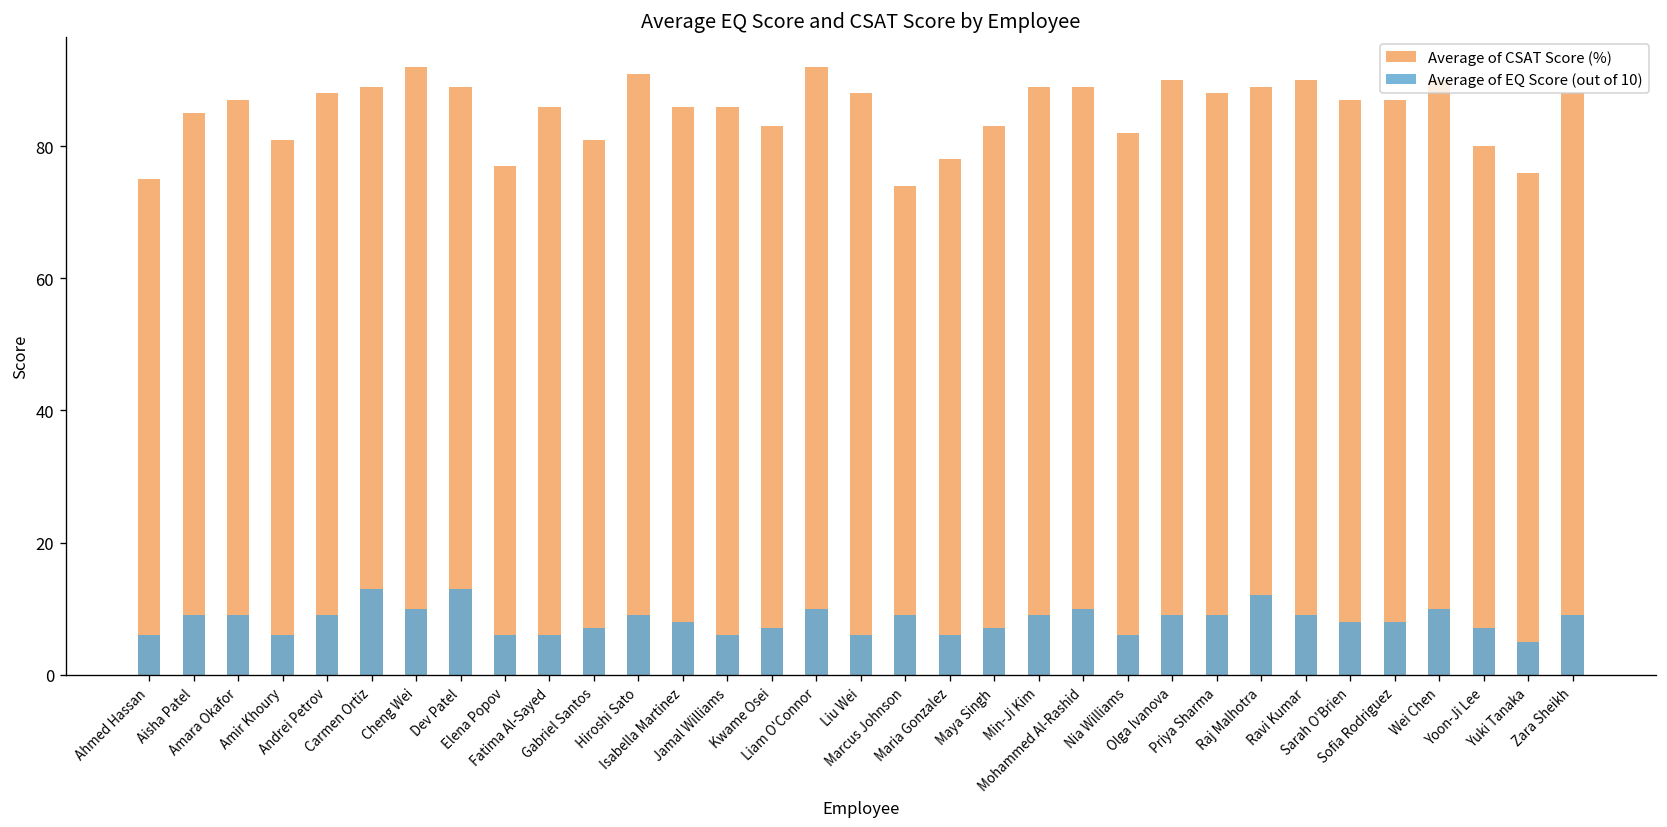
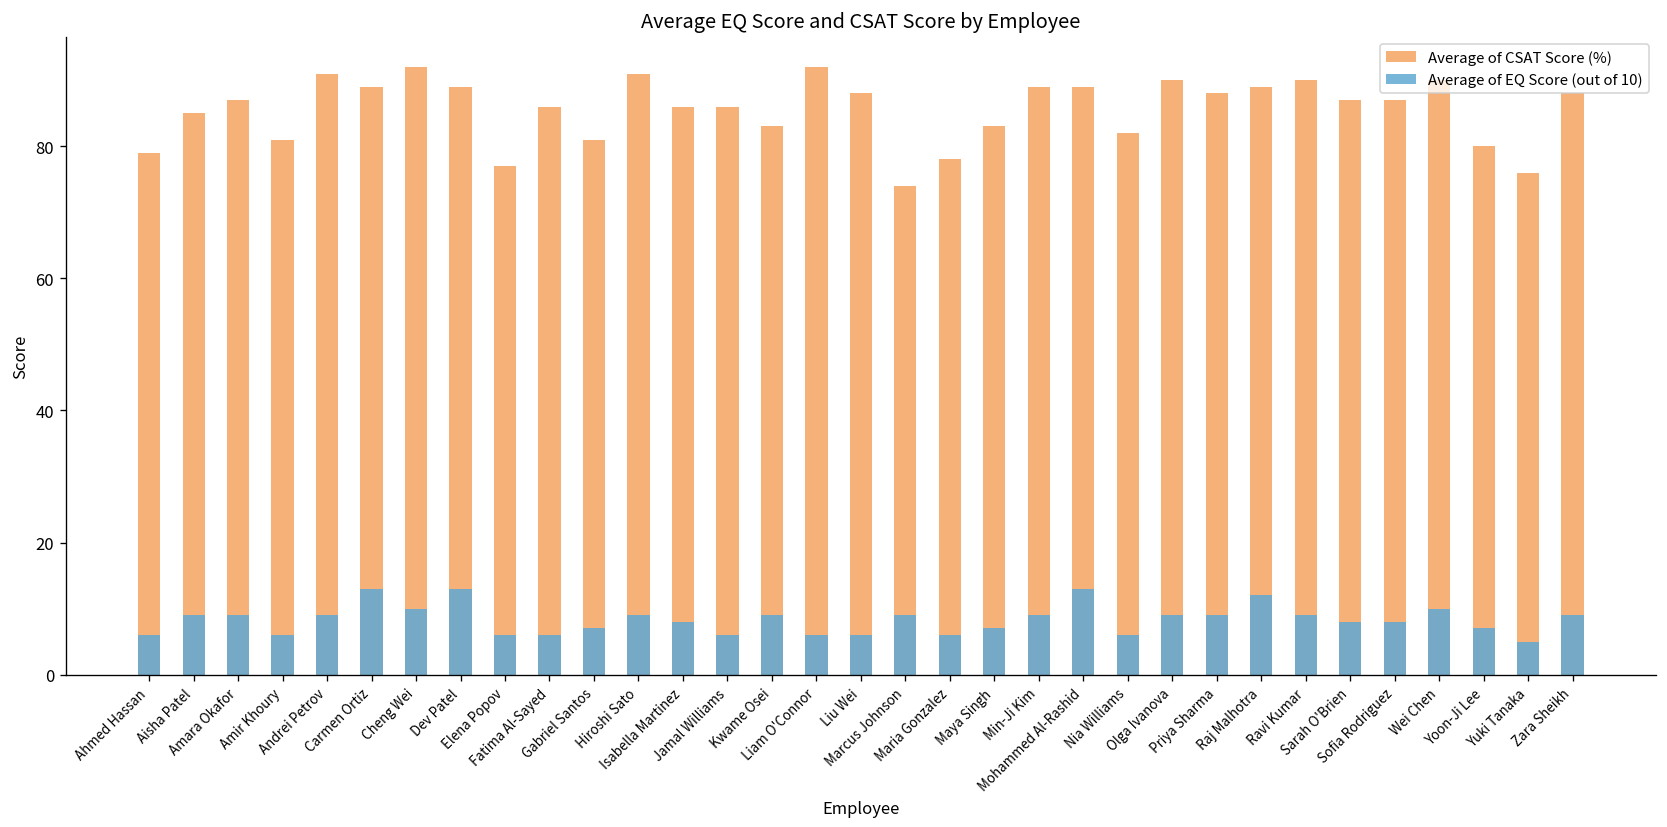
Average of CSAT Score (%), Ahmed Hassan: 75 -> 79
Average of CSAT Score (%), Andrei Petrov: 88 -> 91
Average of EQ Score (out of 10), Kwame Osei: 7 -> 9
Average of EQ Score (out of 10), Liam O'Connor: 10 -> 6
Average of EQ Score (out of 10), Mohammed Al-Rashid: 10 -> 13
